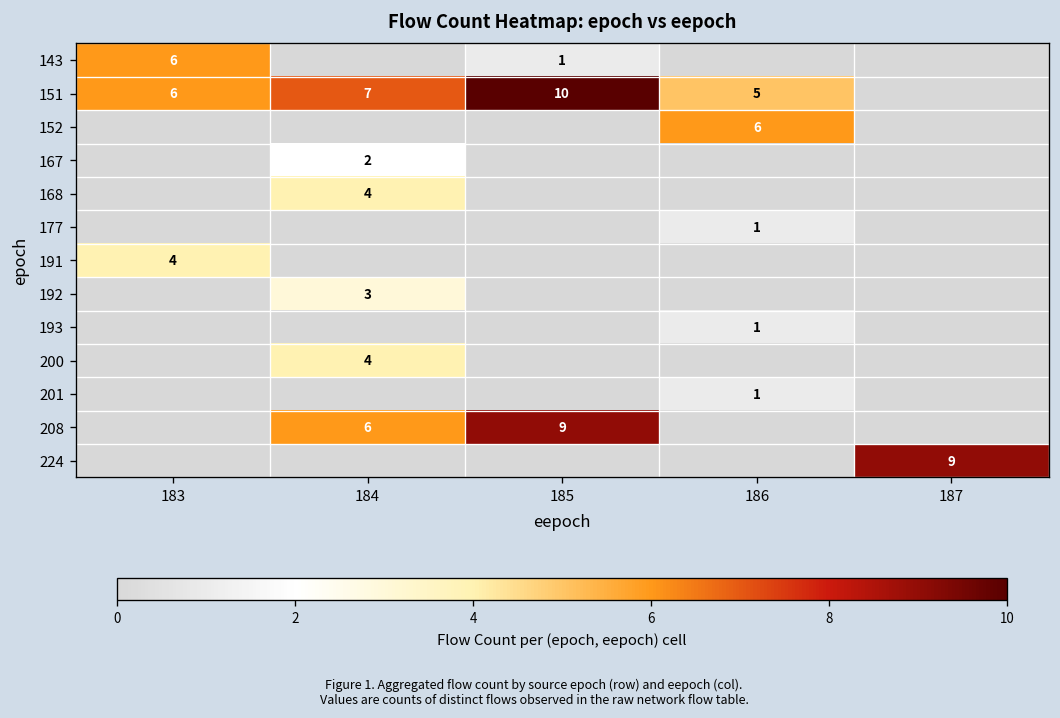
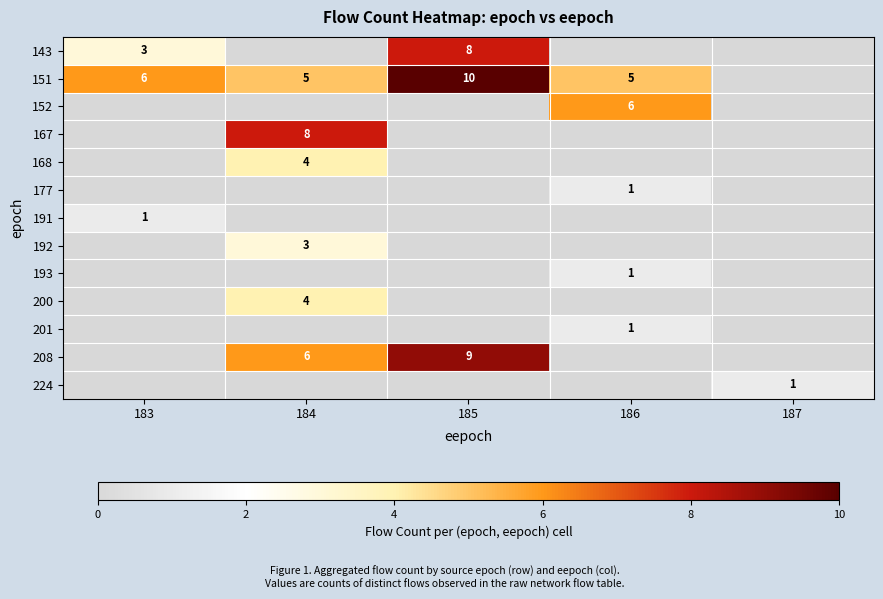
143, 183: 6 -> 3
143, 185: 1 -> 8
151, 184: 7 -> 5
167, 184: 2 -> 8
191, 183: 4 -> 1
224, 187: 9 -> 1
